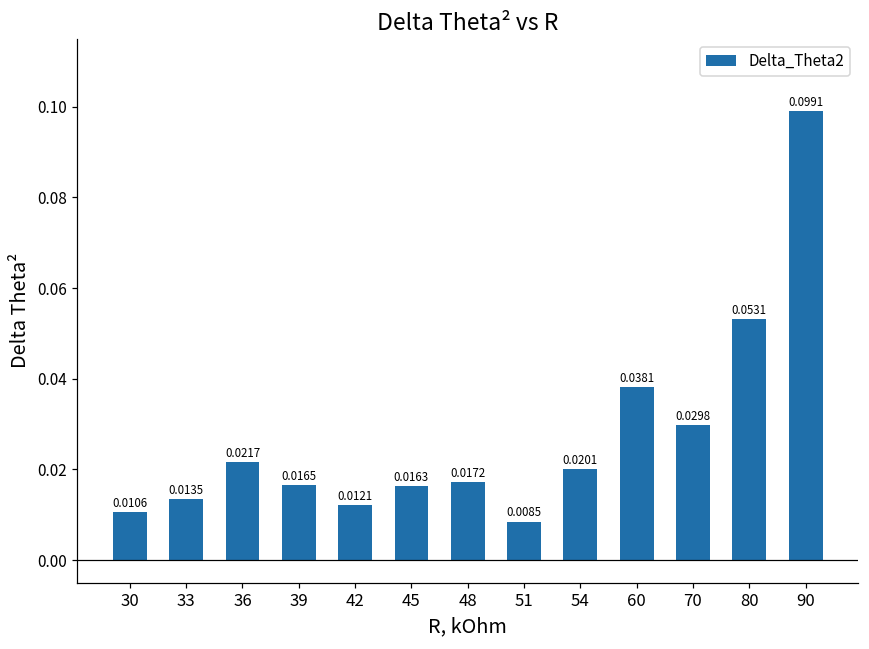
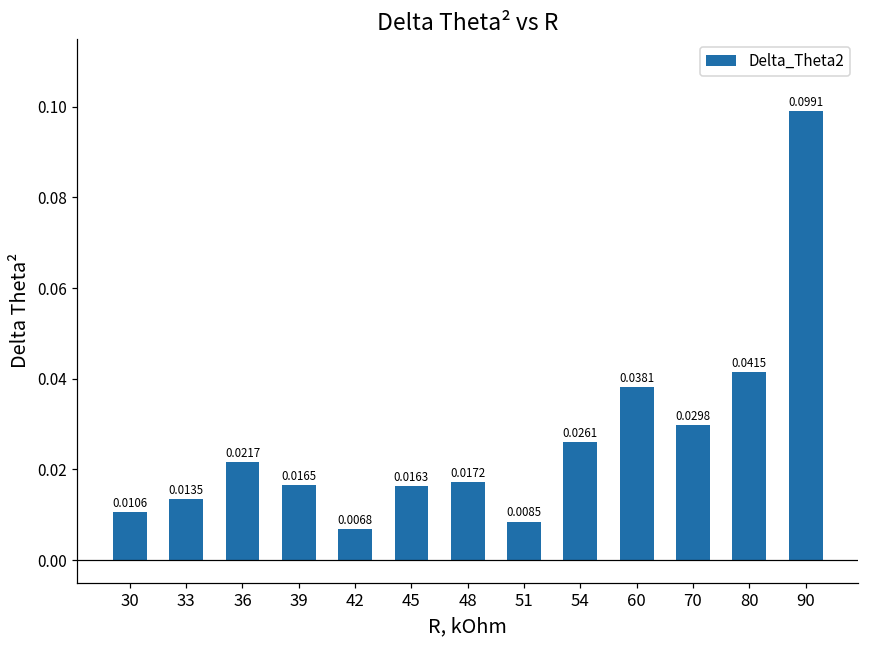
42: 0.0121 -> 0.0068
54: 0.0201 -> 0.0261
80: 0.0531 -> 0.0415
